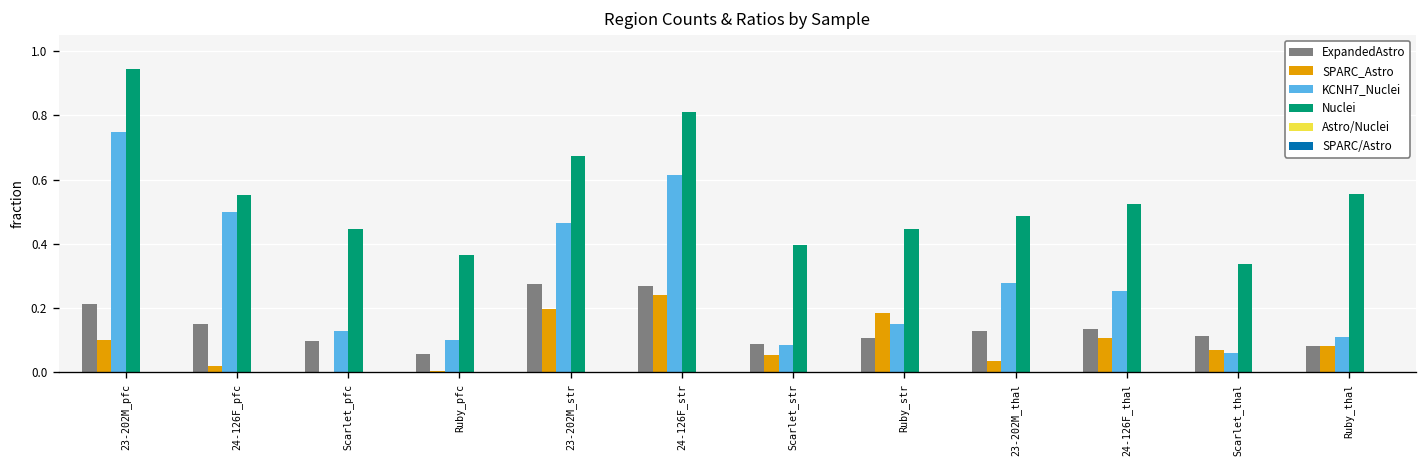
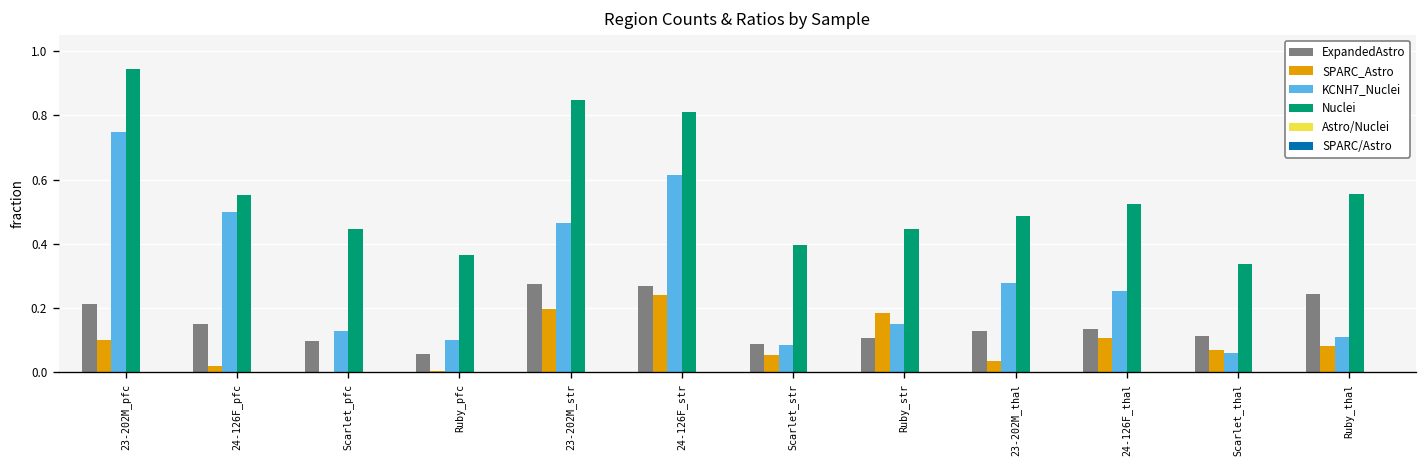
Nuclei, 23-202M_str: 0.67 -> 0.85
ExpandedAstro, Ruby_thal: 0.08 -> 0.24
